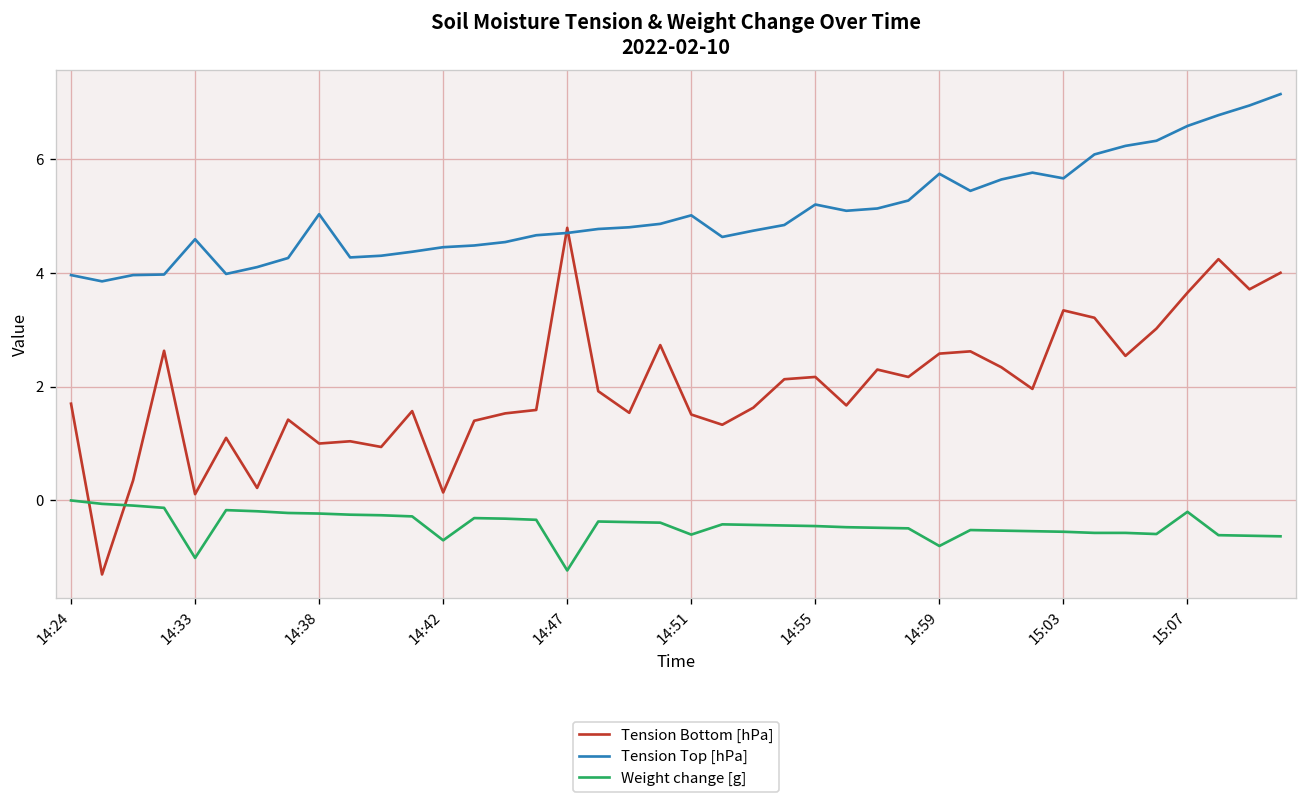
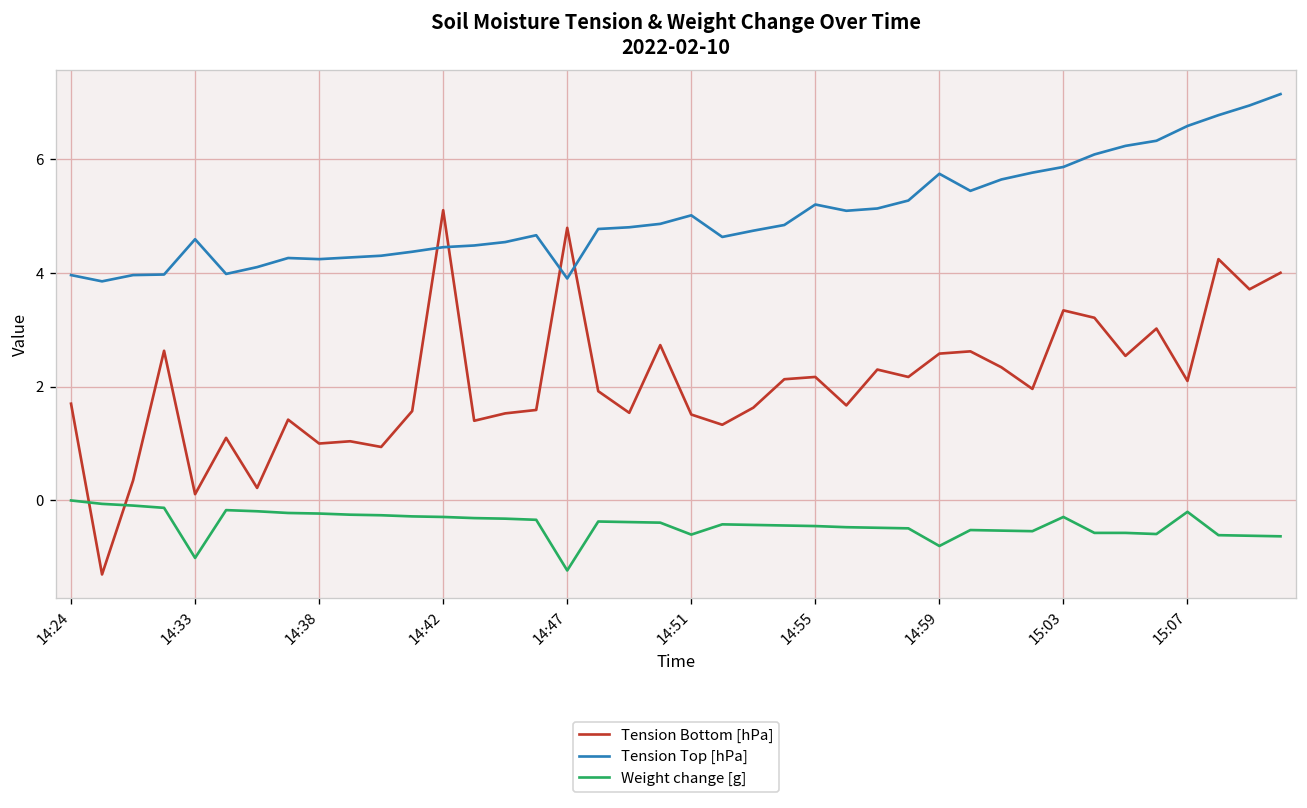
Tension Top [hPa], 14:38: 5.0 -> 4.2
Tension Bottom [hPa], 14:42: 0.1 -> 5.1
Weight change [g], 14:42: -0.7 -> -0.3
Tension Top [hPa], 14:47: 4.7 -> 3.9
Tension Top [hPa], 15:03: 5.7 -> 5.9
Weight change [g], 15:03: -0.6 -> -0.3
Tension Bottom [hPa], 15:07: 3.7 -> 2.1
